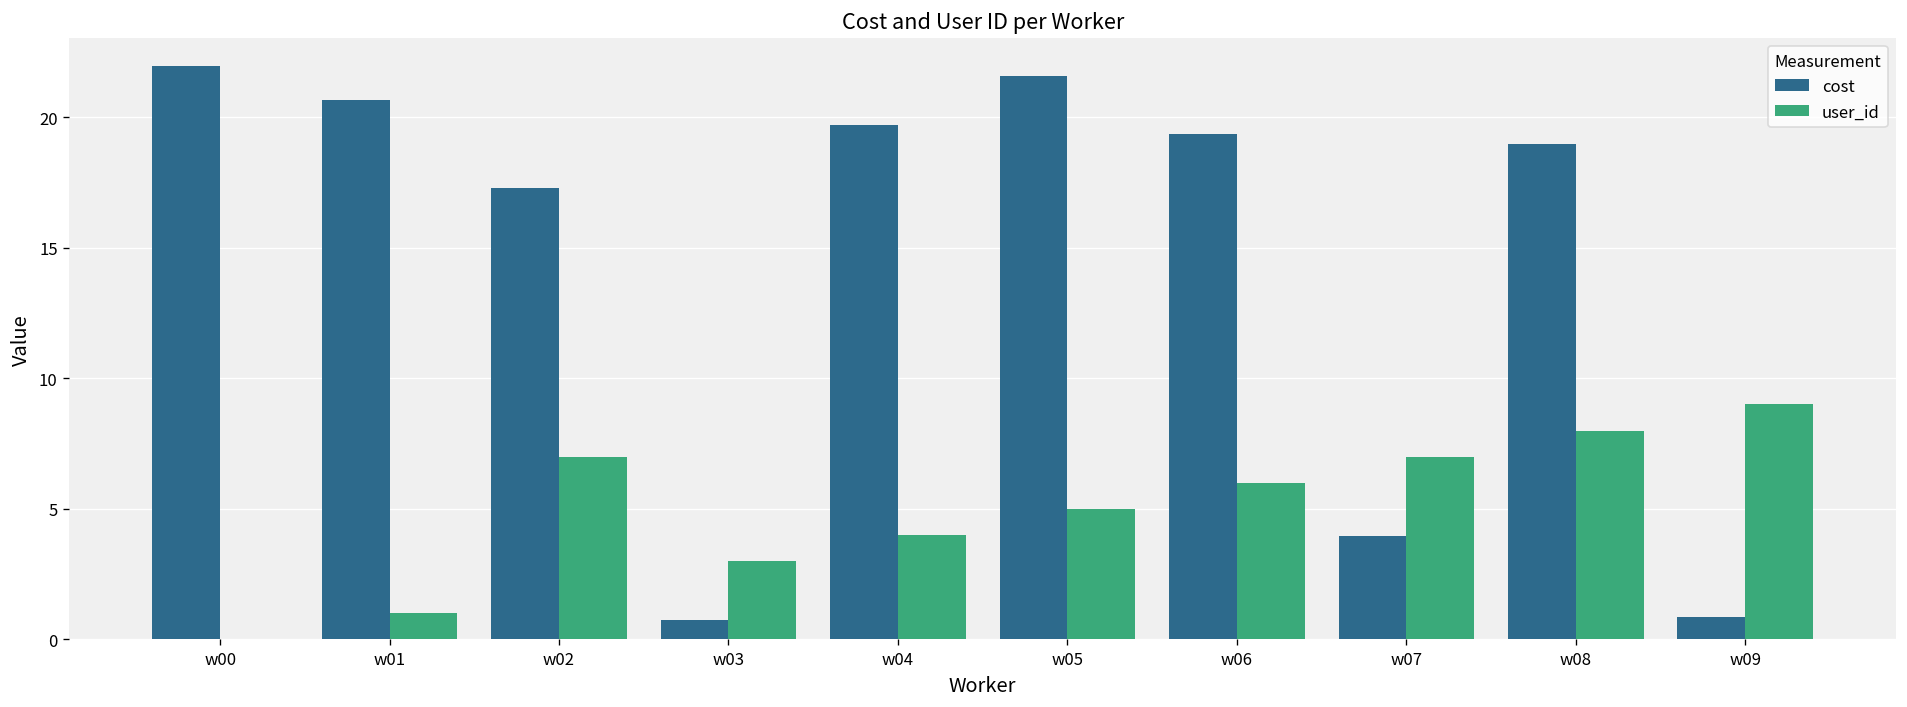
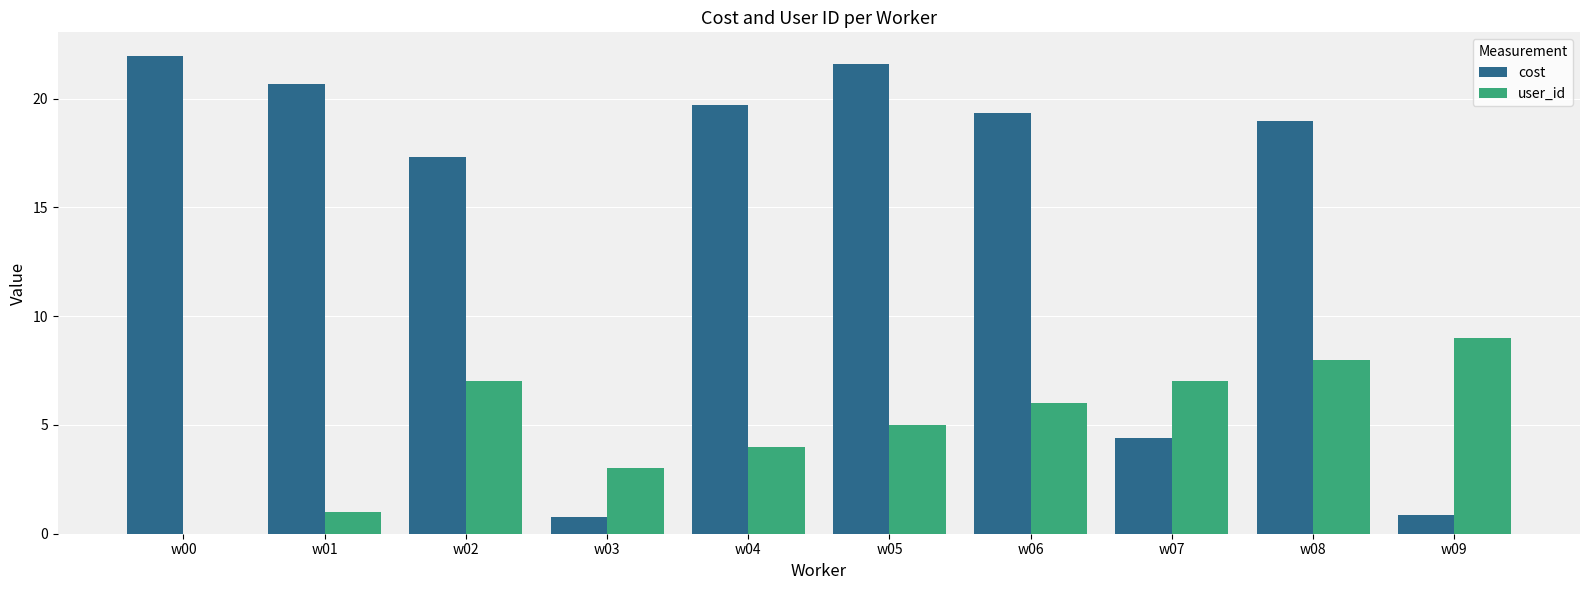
cost, w07: 4.0 -> 4.4
